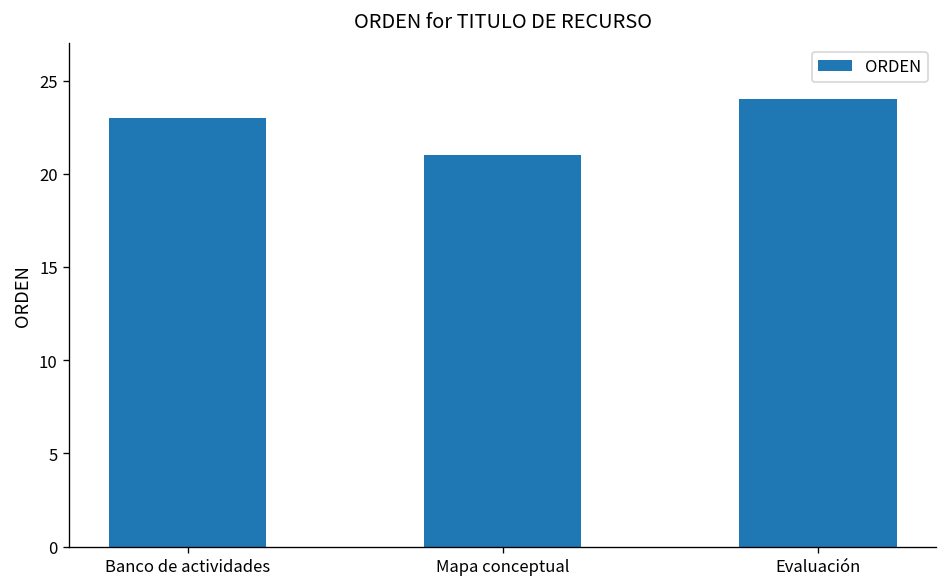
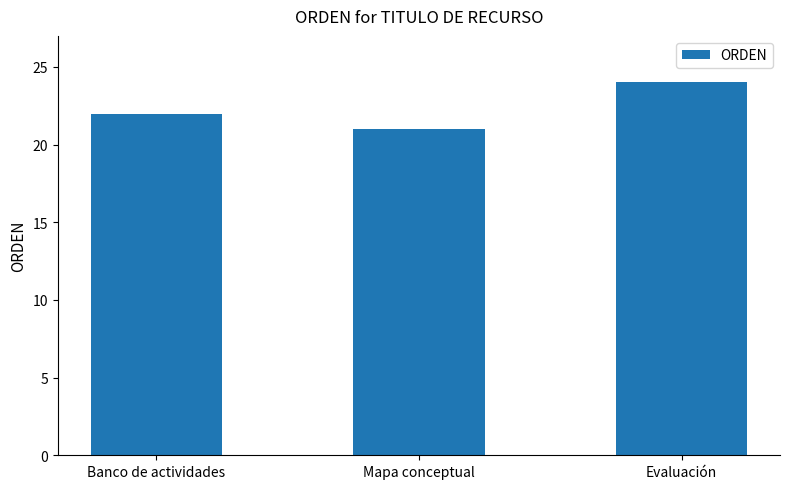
Banco de actividades: 23 -> 22
